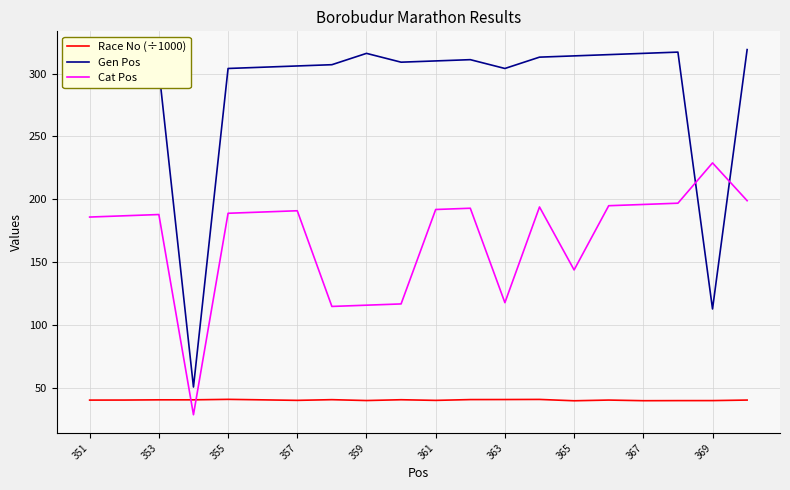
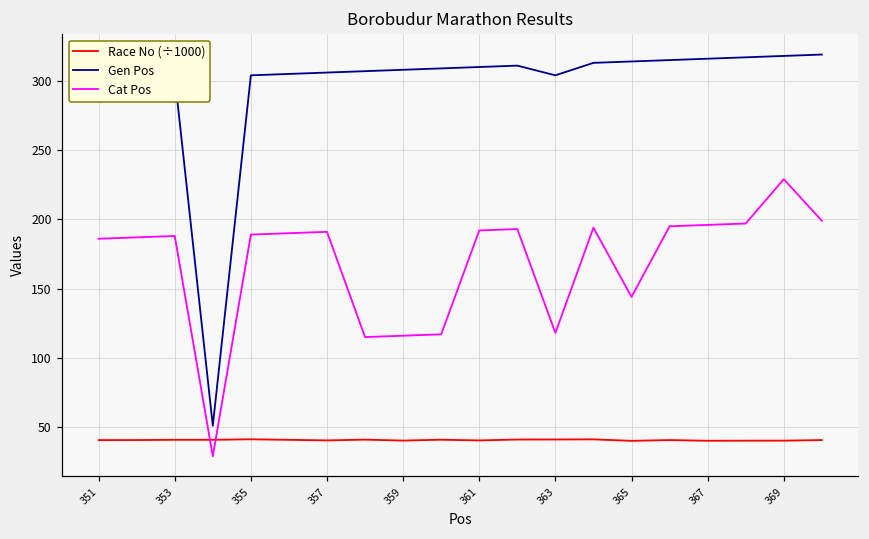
Gen Pos, 359: 316 -> 308
Gen Pos, 369: 113 -> 318
